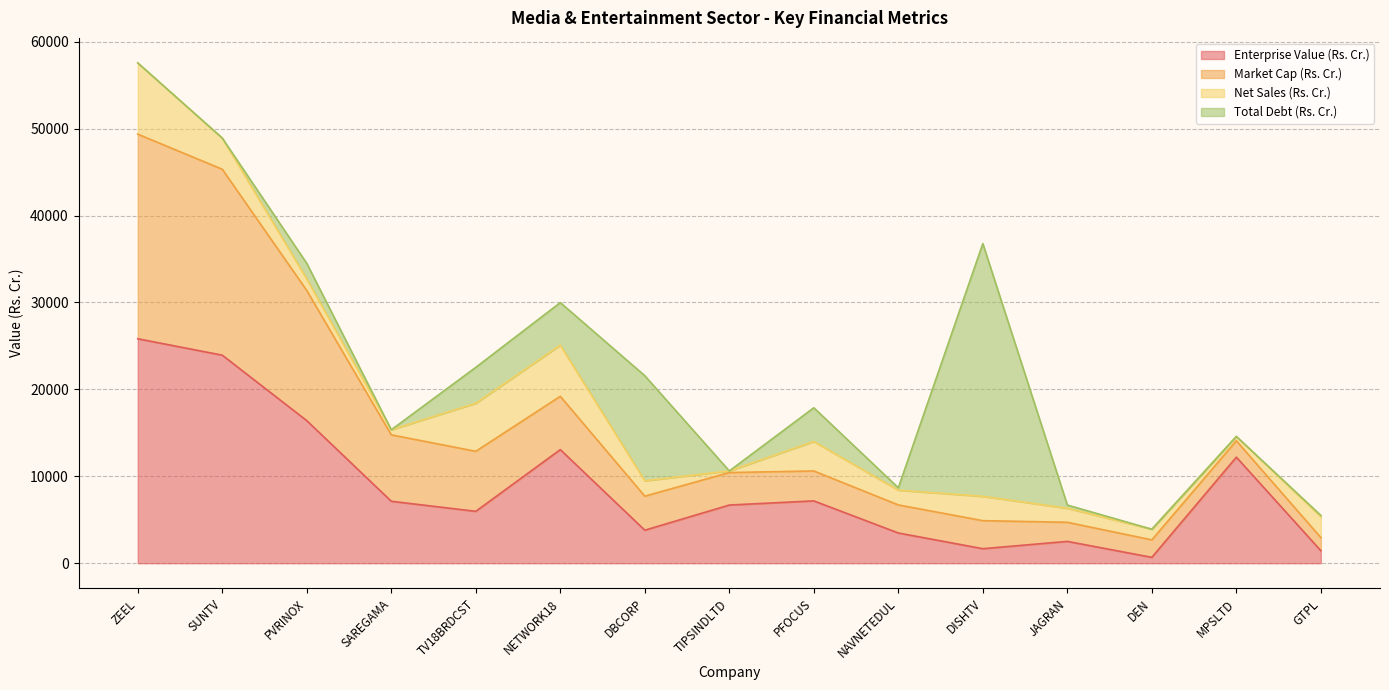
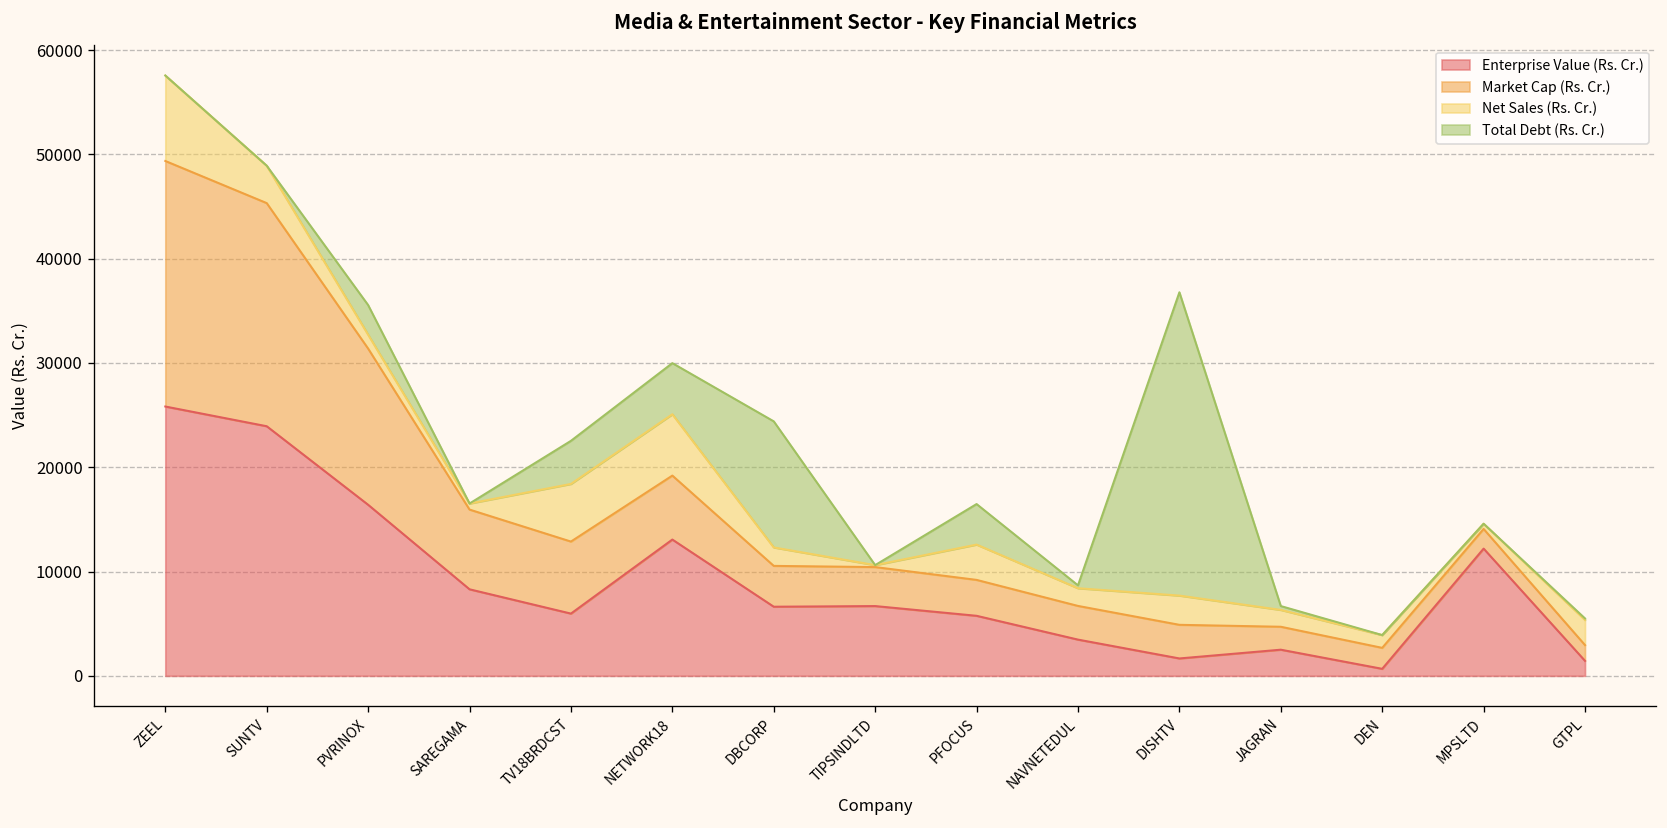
Total Debt (Rs. Cr.), PVRINOX: 2000 -> 3000
Enterprise Value (Rs. Cr.), SAREGAMA: 7000 -> 8000
Enterprise Value (Rs. Cr.), DBCORP: 4000 -> 7000
Enterprise Value (Rs. Cr.), PFOCUS: 7000 -> 6000
